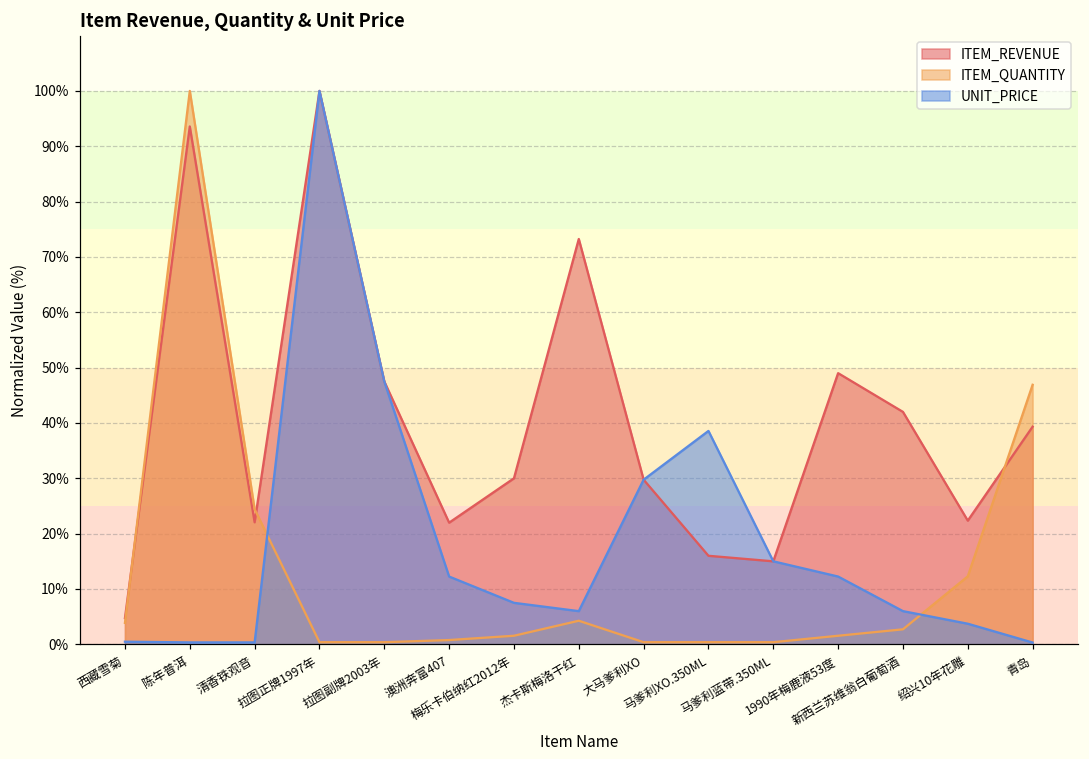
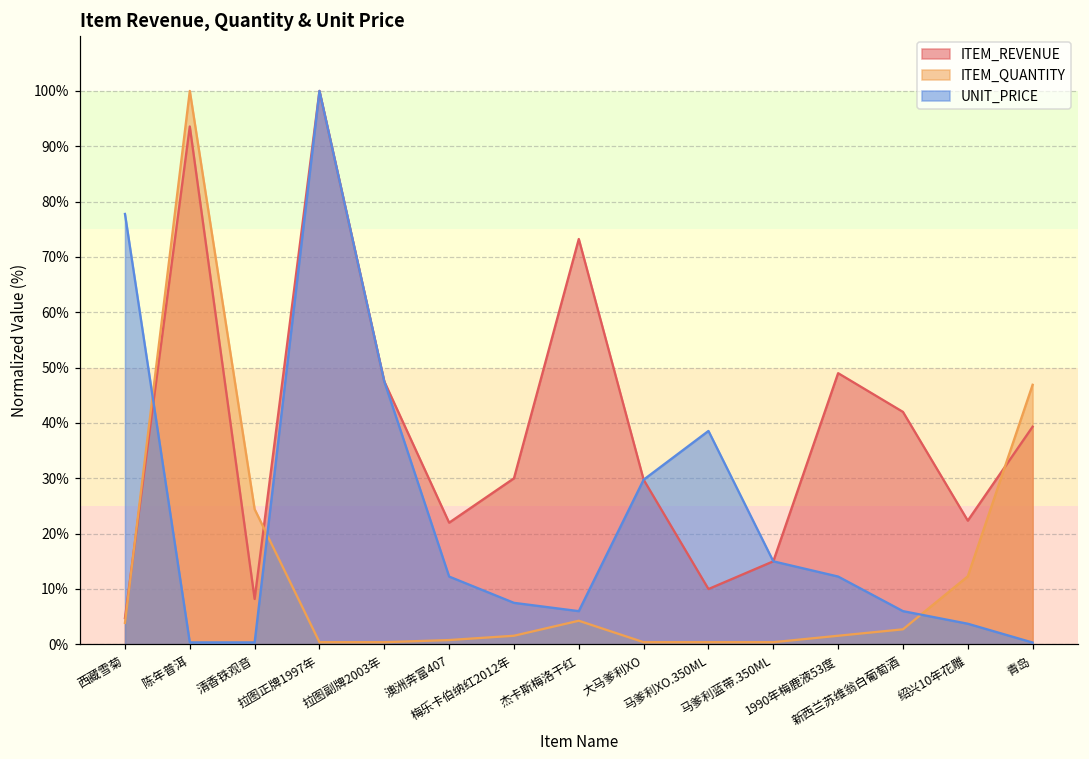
UNIT_PRICE, 西藏雪菊: 0% -> 78%
ITEM_REVENUE, 清香铁观音: 22% -> 8%
ITEM_REVENUE, 马爹利XO.350ML: 16% -> 10%
